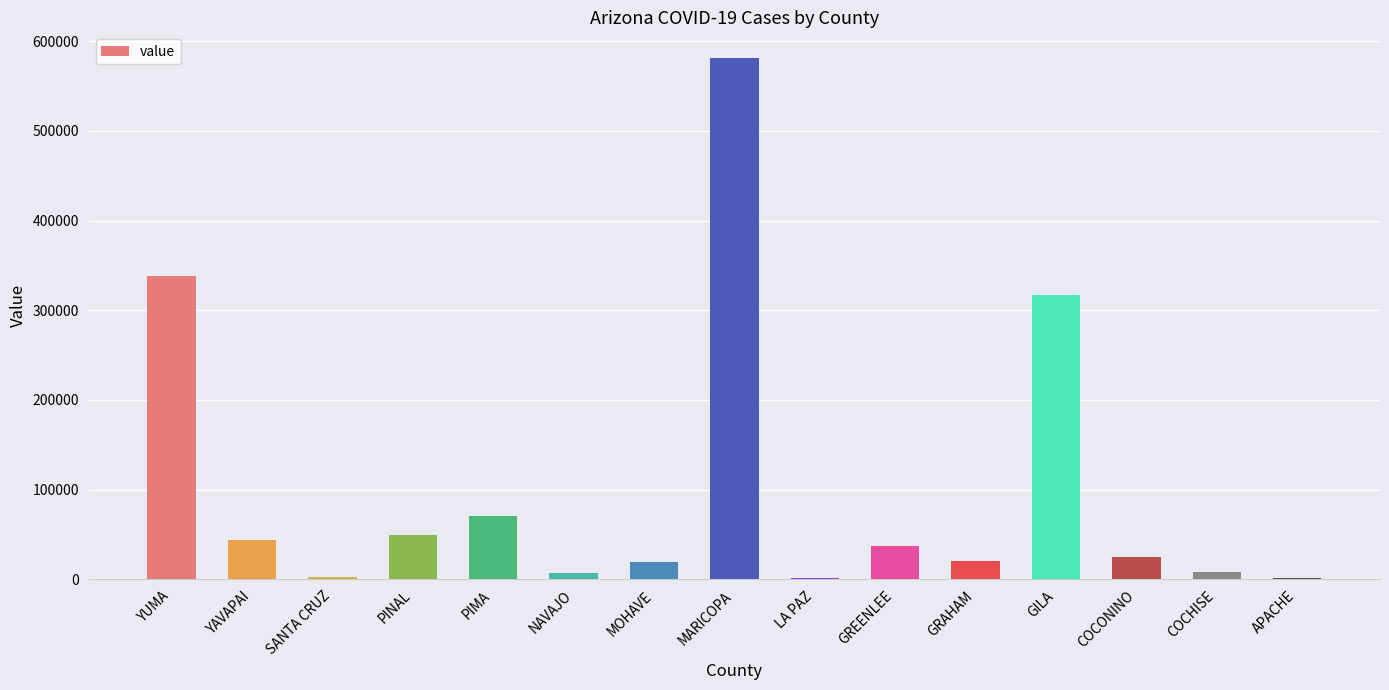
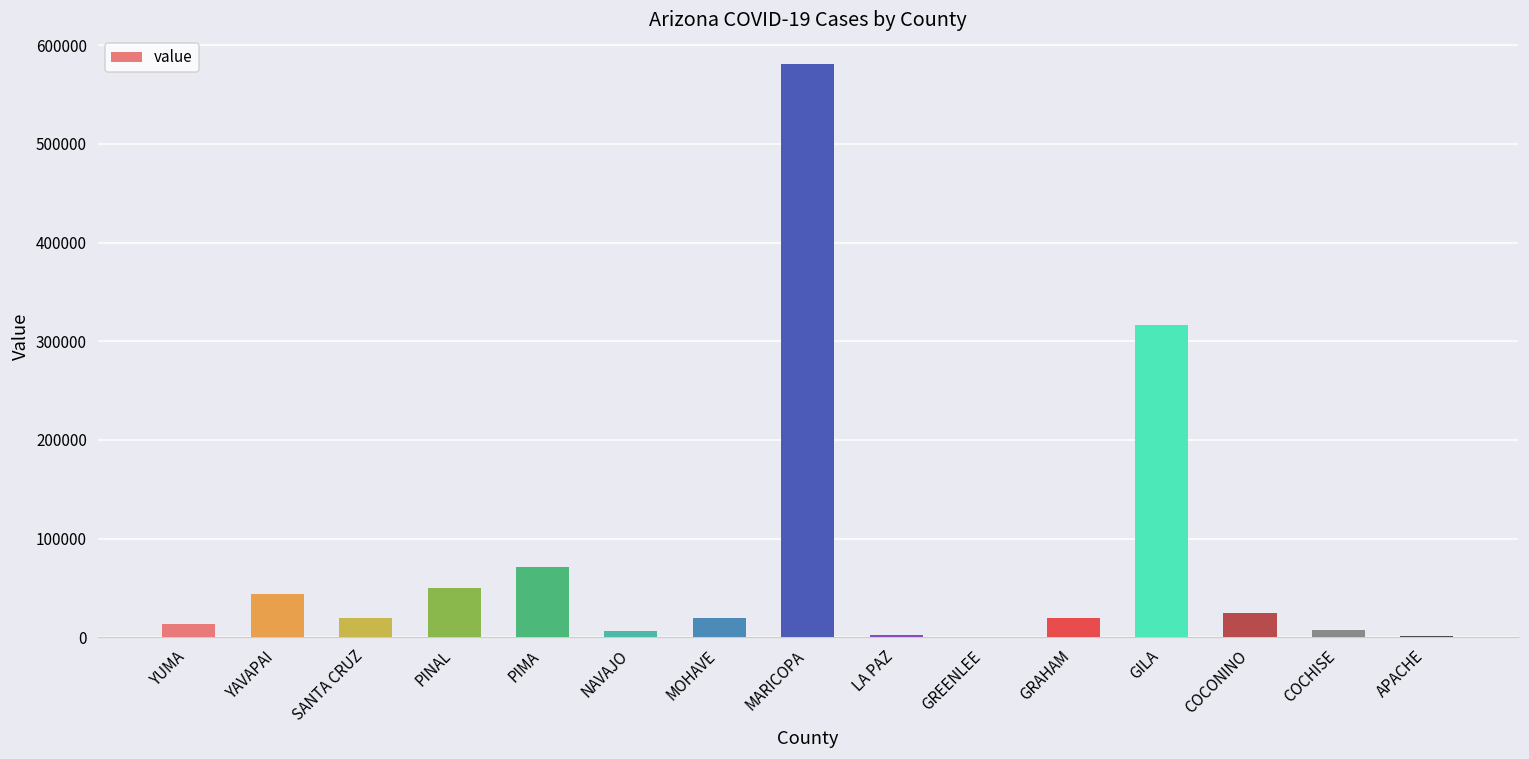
YUMA: 340000 -> 10000
SANTA CRUZ: 0 -> 20000
GREENLEE: 40000 -> 0
